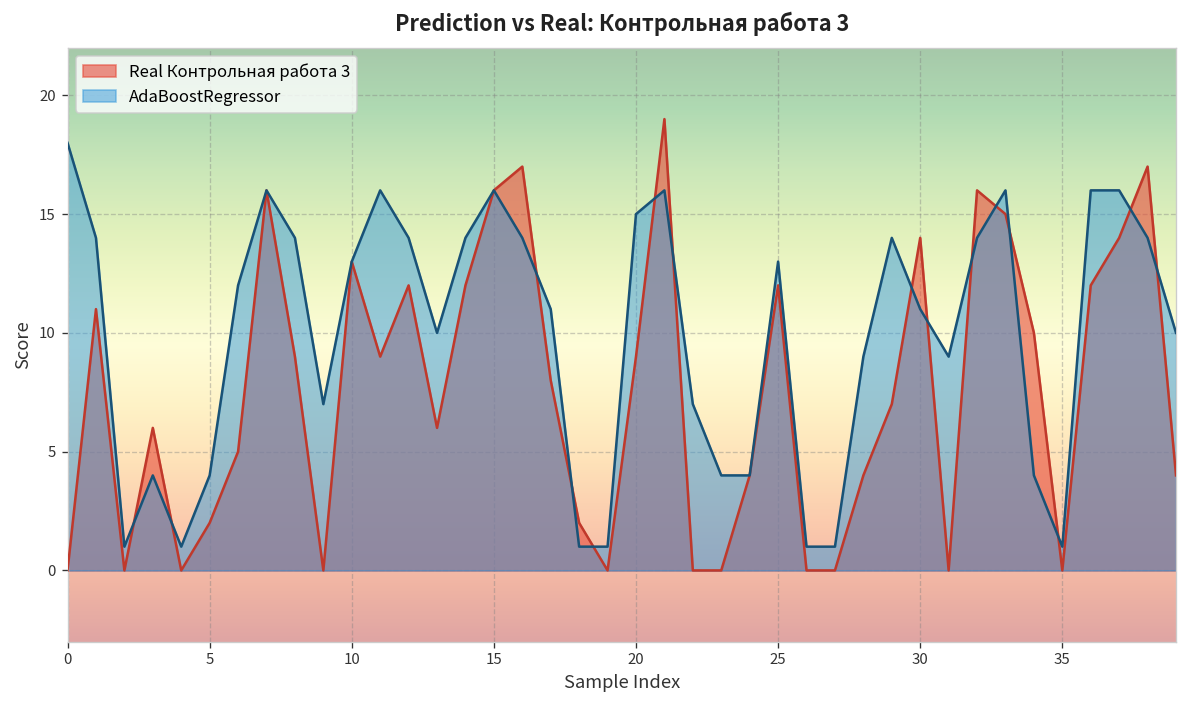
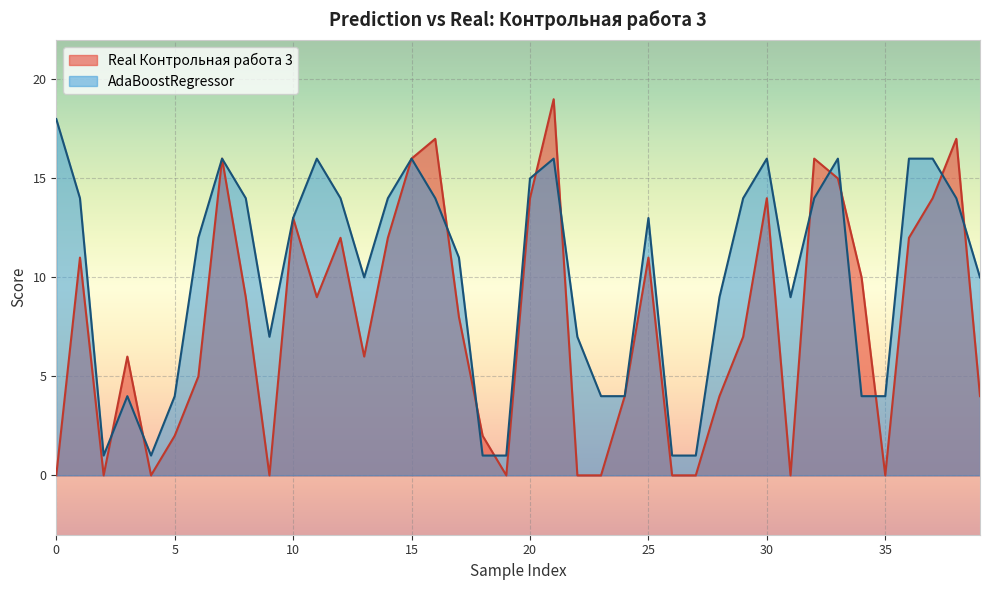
Real Контрольная работа 3, 20: 9 -> 14
Real Контрольная работа 3, 25: 12 -> 11
AdaBoostRegressor, 30: 11 -> 16
AdaBoostRegressor, 35: 1 -> 4
